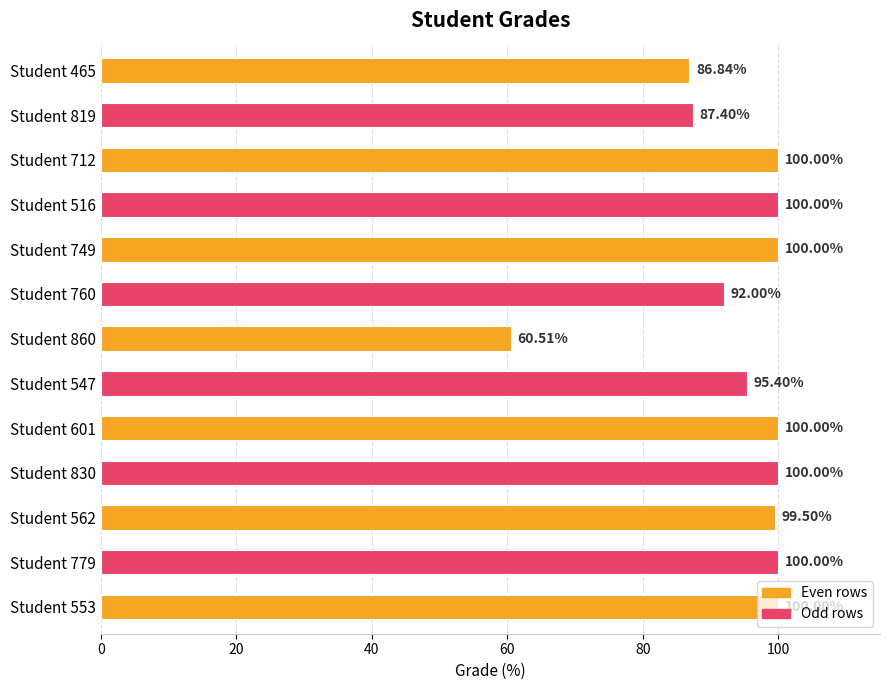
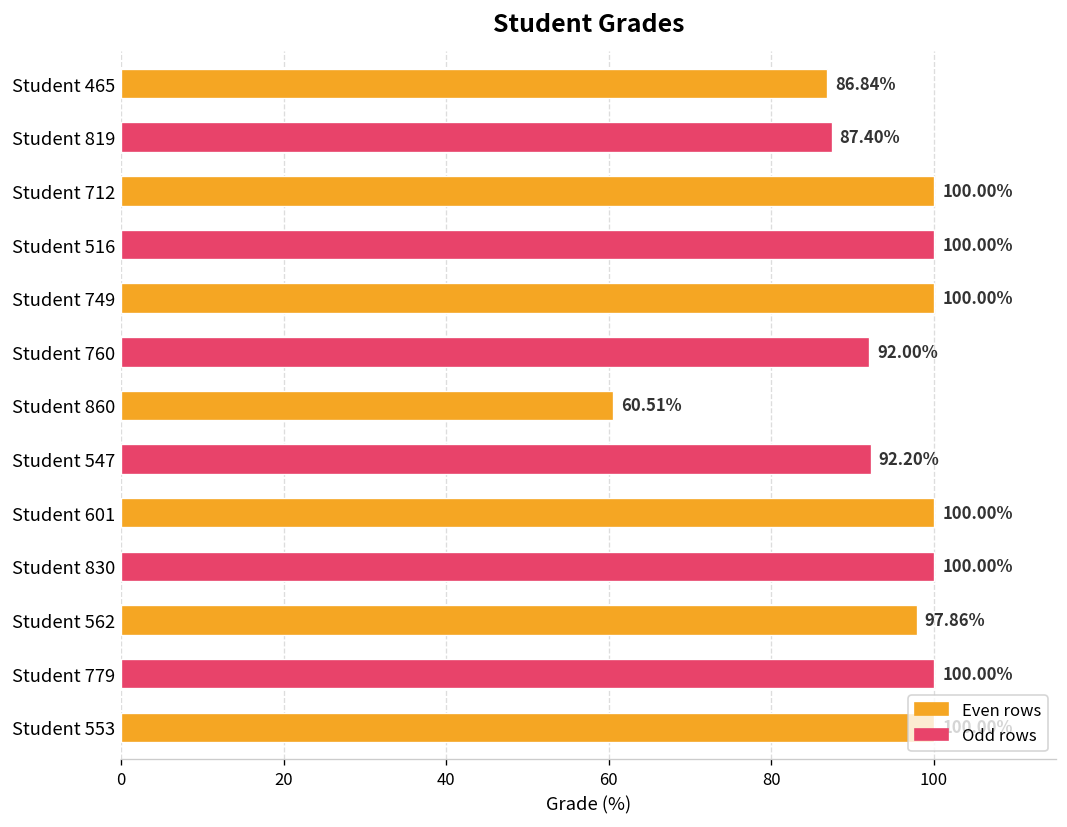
Student 547: 95.40% -> 92.20%
Student 562: 99.50% -> 97.86%
